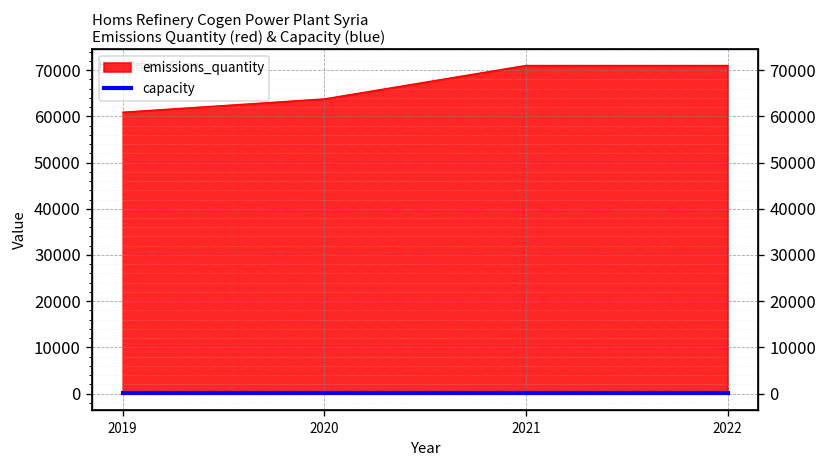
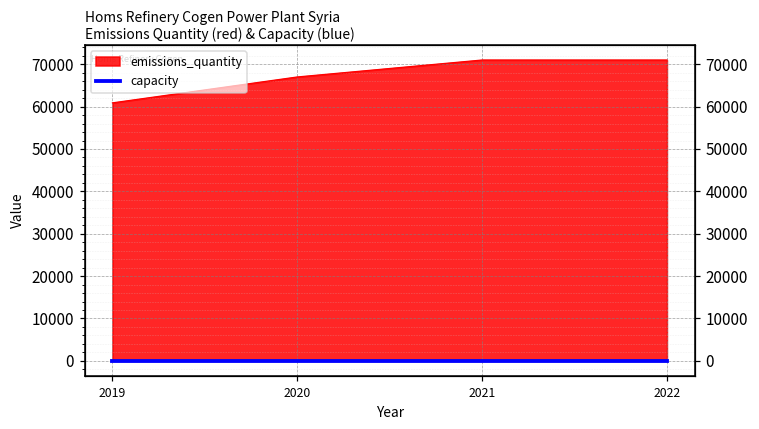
emissions_quantity, 2020: 64000 -> 67000
